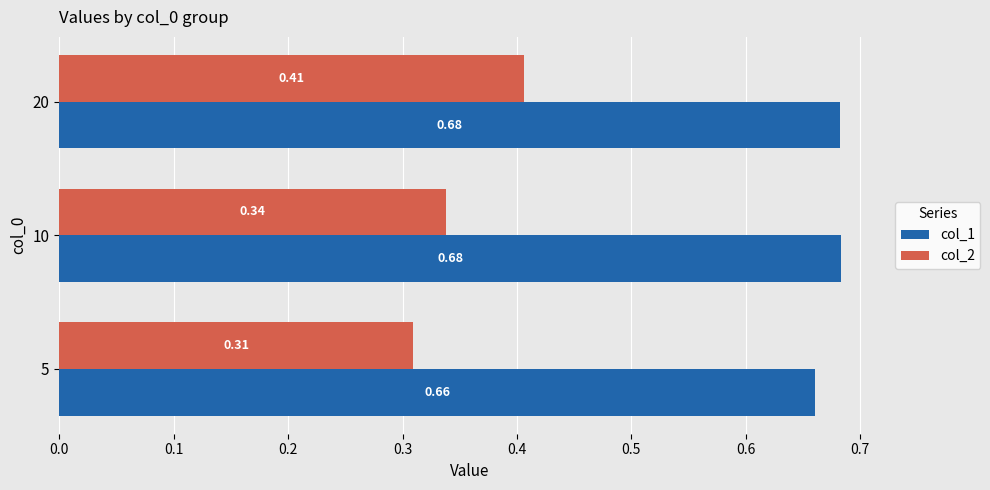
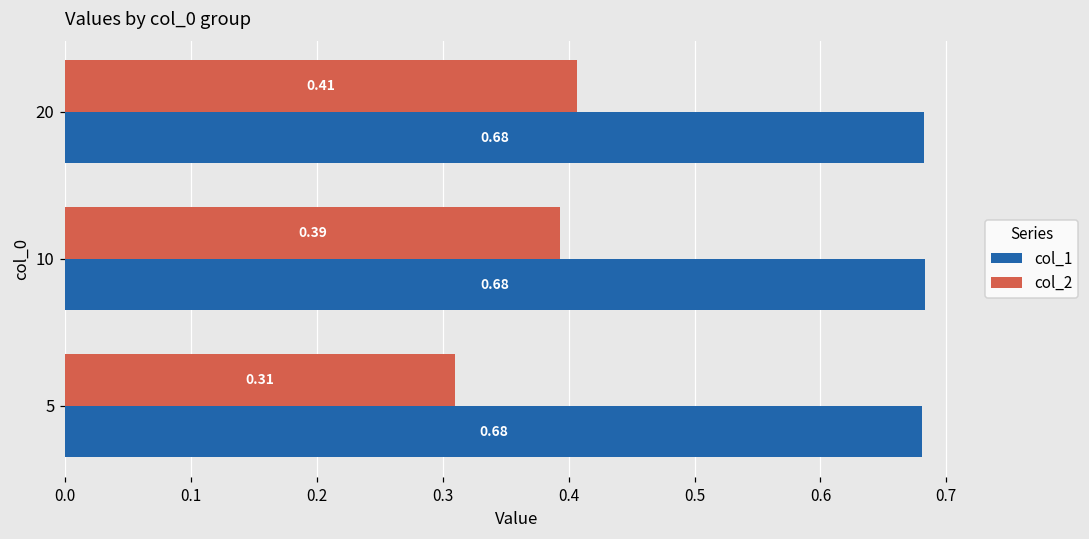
col_2, 10: 0.34 -> 0.39
col_1, 5: 0.66 -> 0.68
